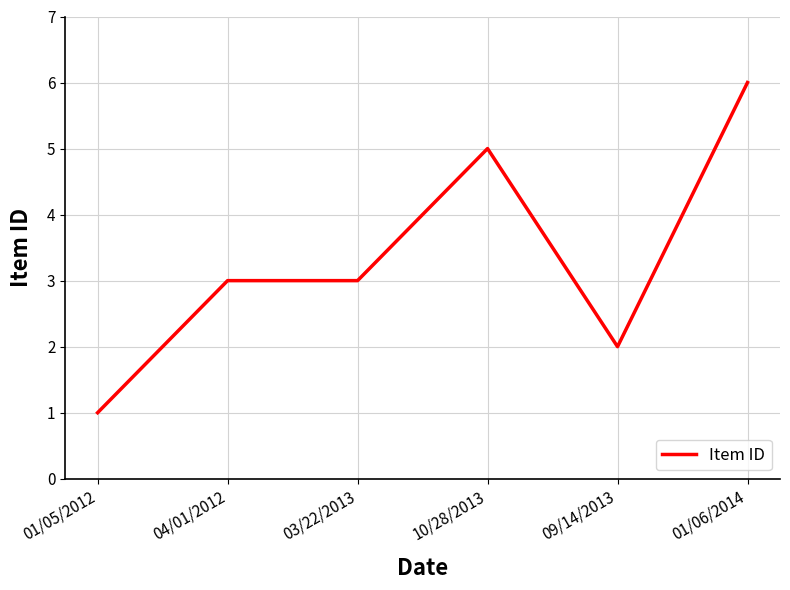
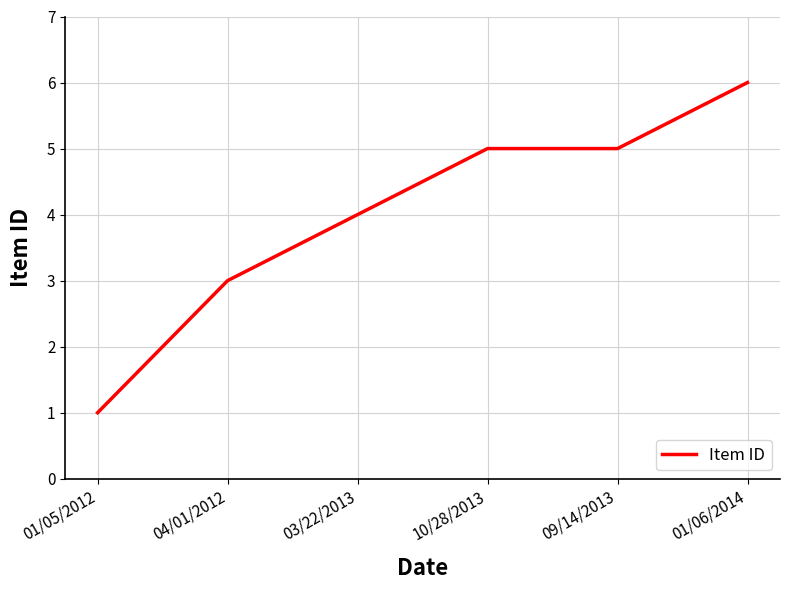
03/22/2013: 3 -> 4
09/14/2013: 2 -> 5
